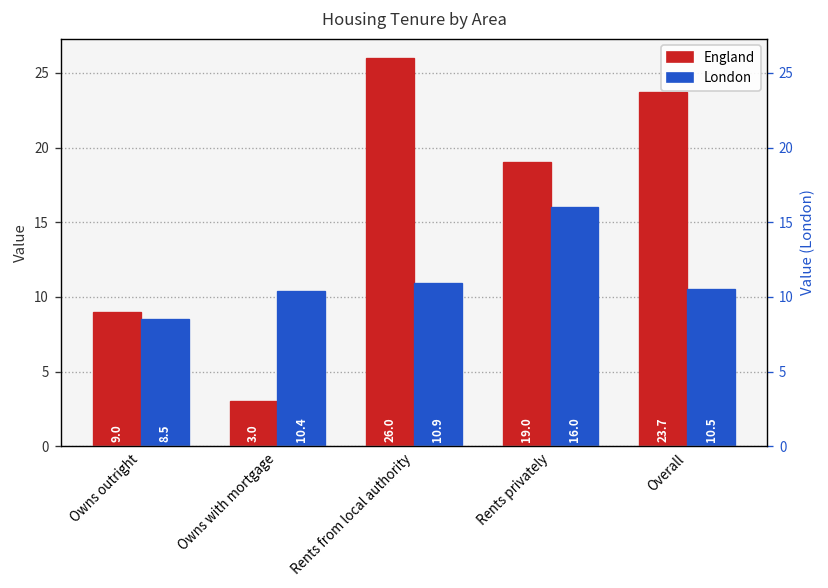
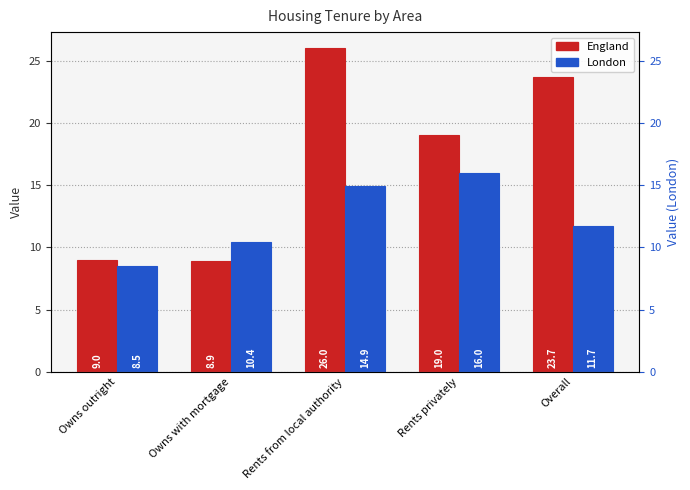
England, Owns with mortgage: 3.0 -> 8.9
London, Rents from local authority: 10.9 -> 14.9
London, Overall: 10.5 -> 11.7
